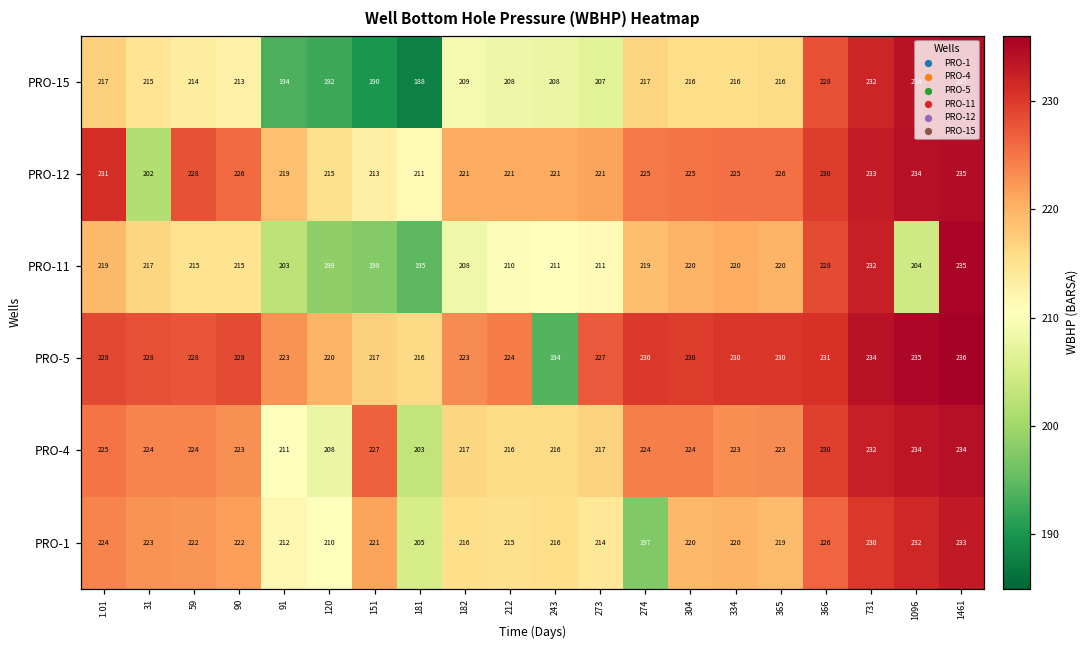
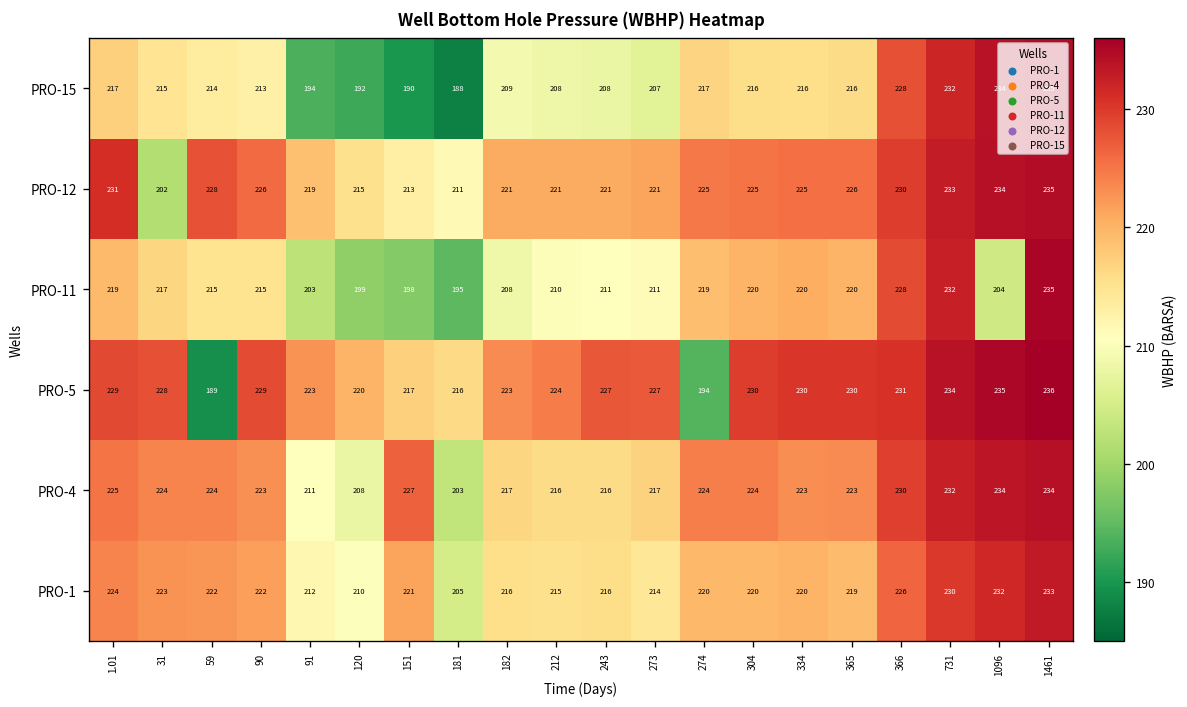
PRO-5, 59: 228 -> 189
PRO-5, 243: 194 -> 227
PRO-5, 274: 230 -> 194
PRO-1, 274: 197 -> 220
